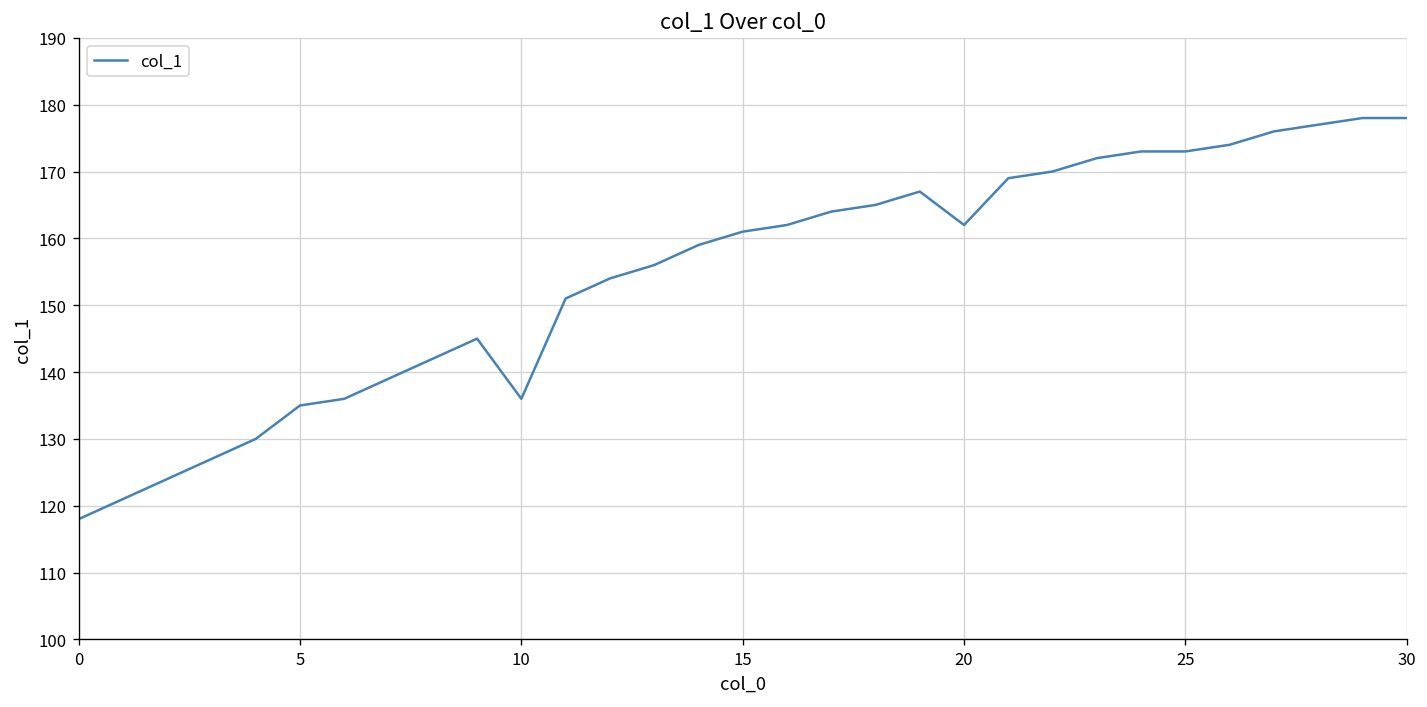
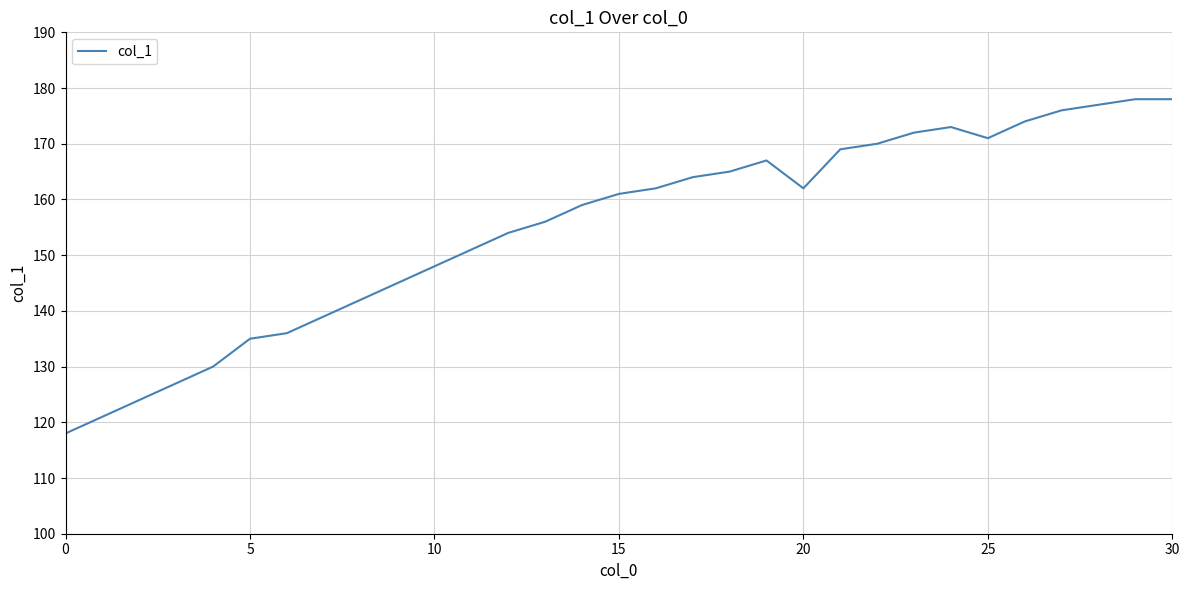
10: 136 -> 148
25: 173 -> 171
